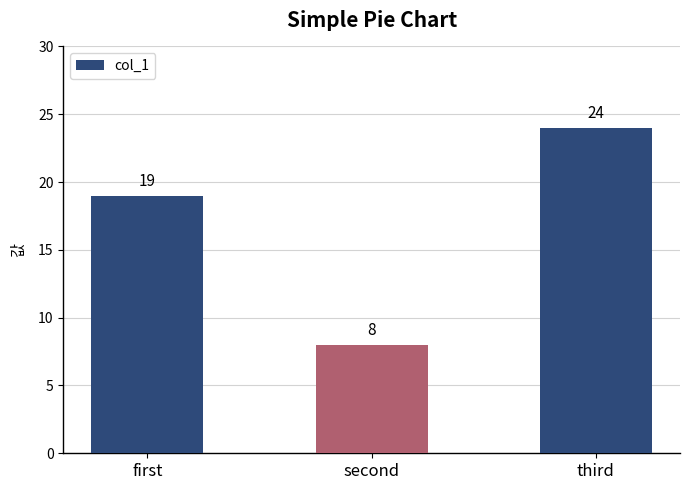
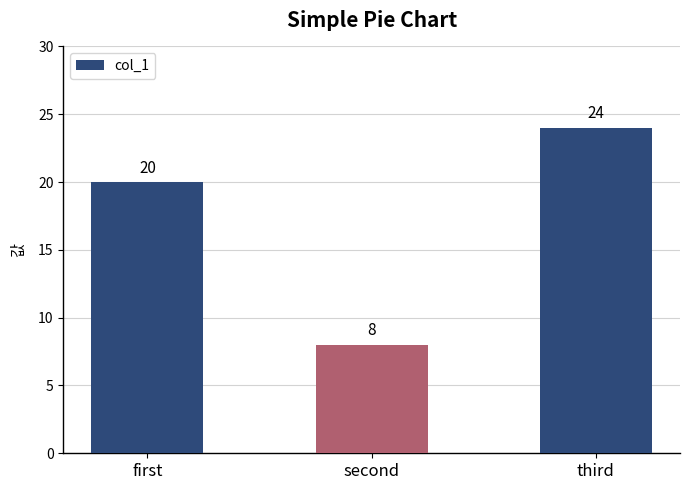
first: 19 -> 20
